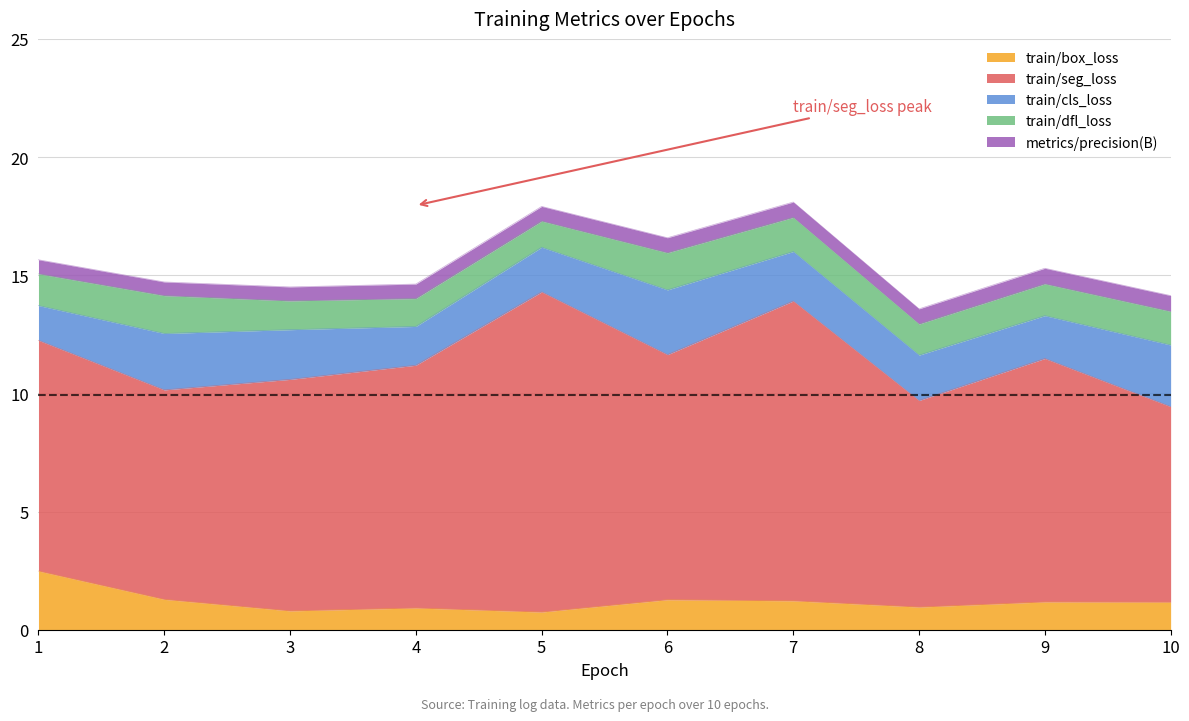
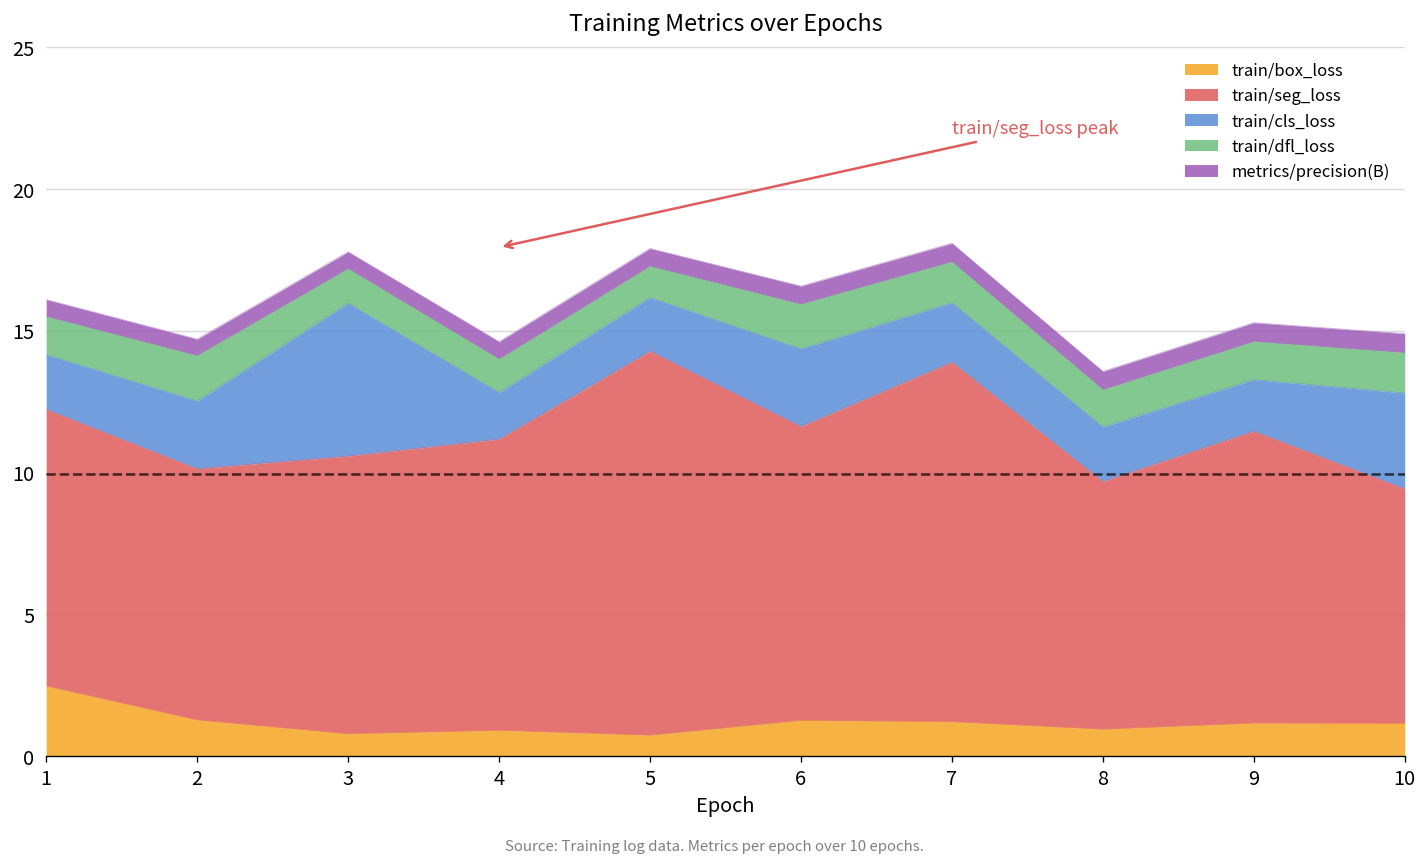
train/cls_loss, 1: 1.5 -> 1.9
train/cls_loss, 3: 2.1 -> 5.4
train/cls_loss, 10: 2.6 -> 3.4
